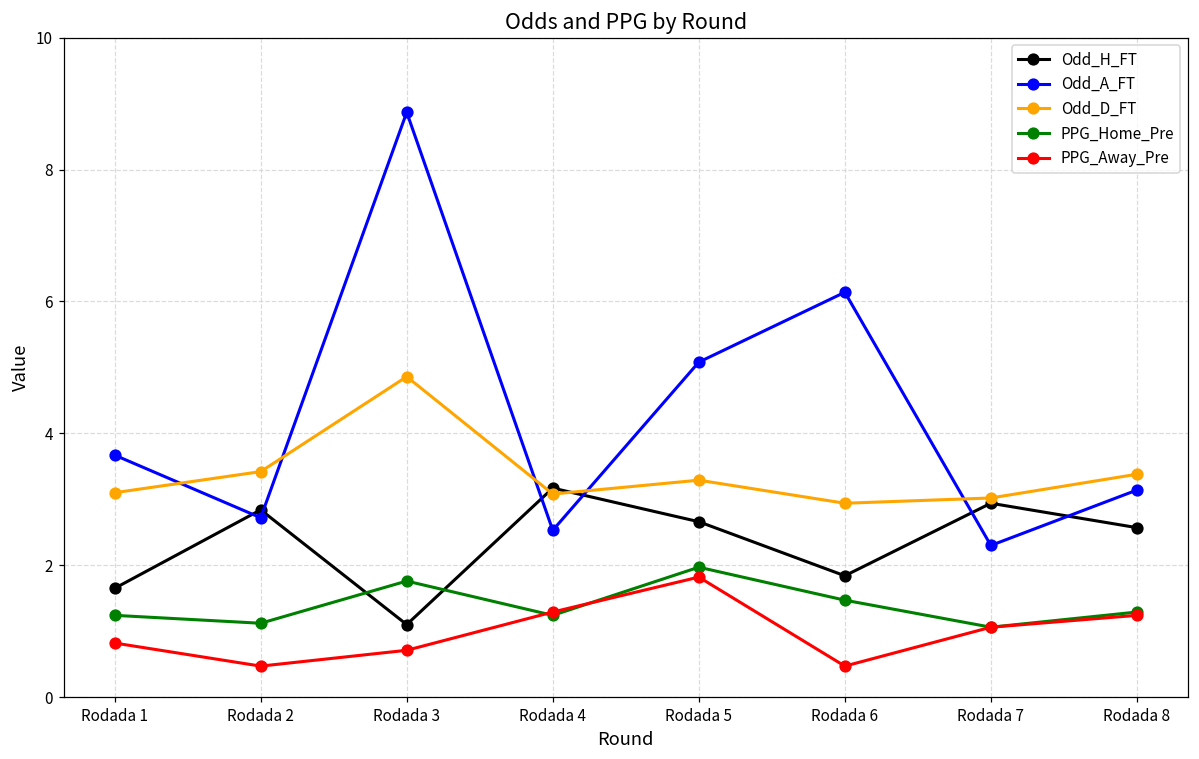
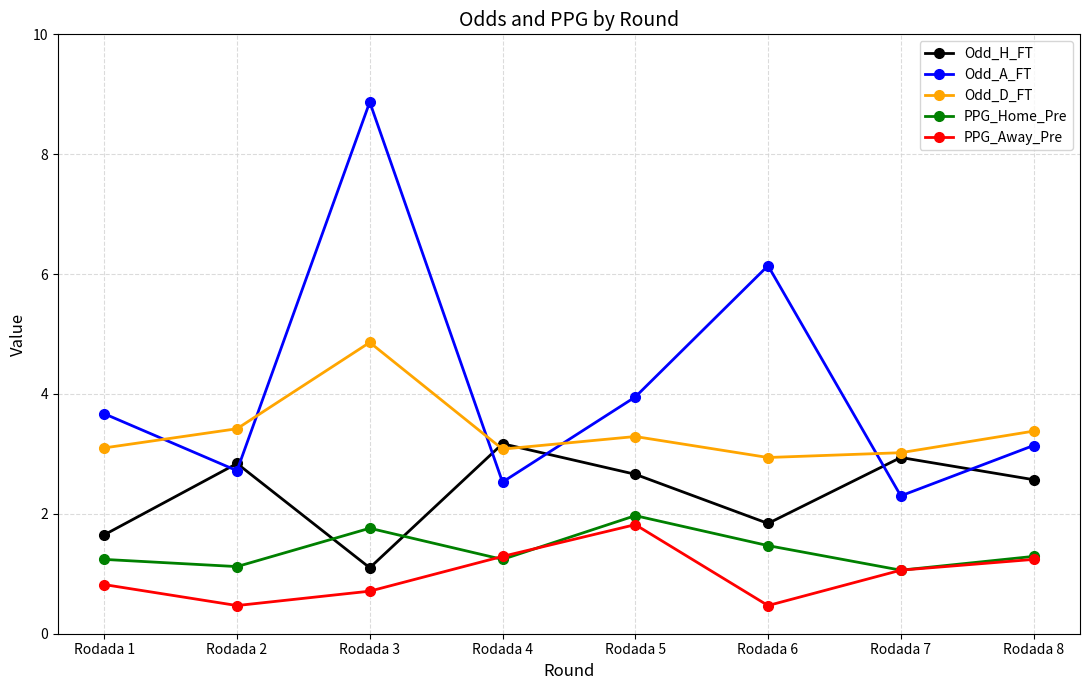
Odd_A_FT, Rodada 5: 5.1 -> 4.0
